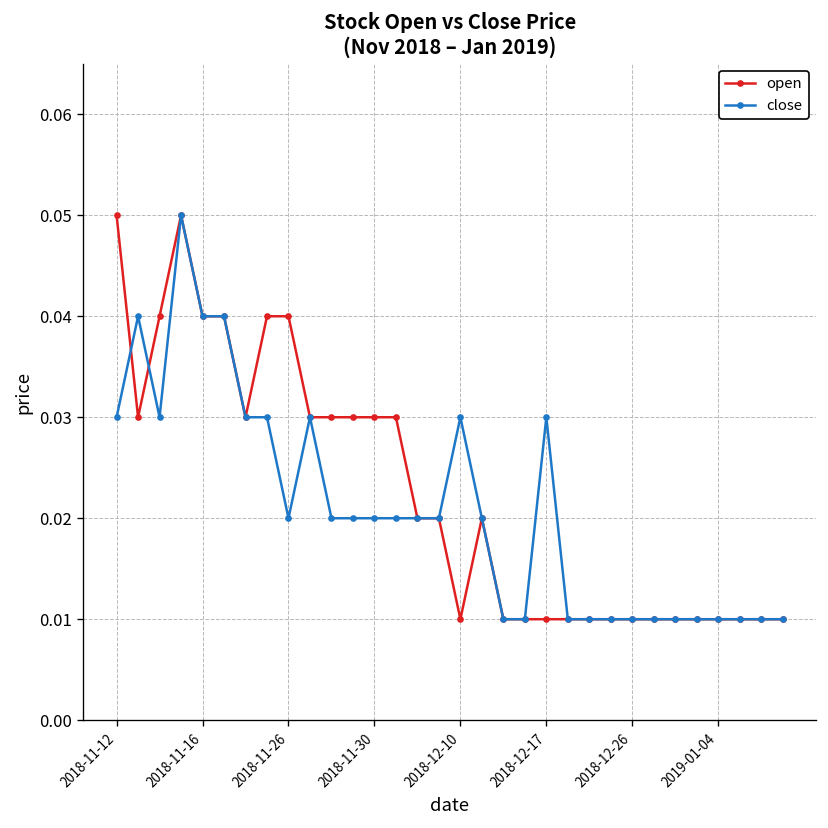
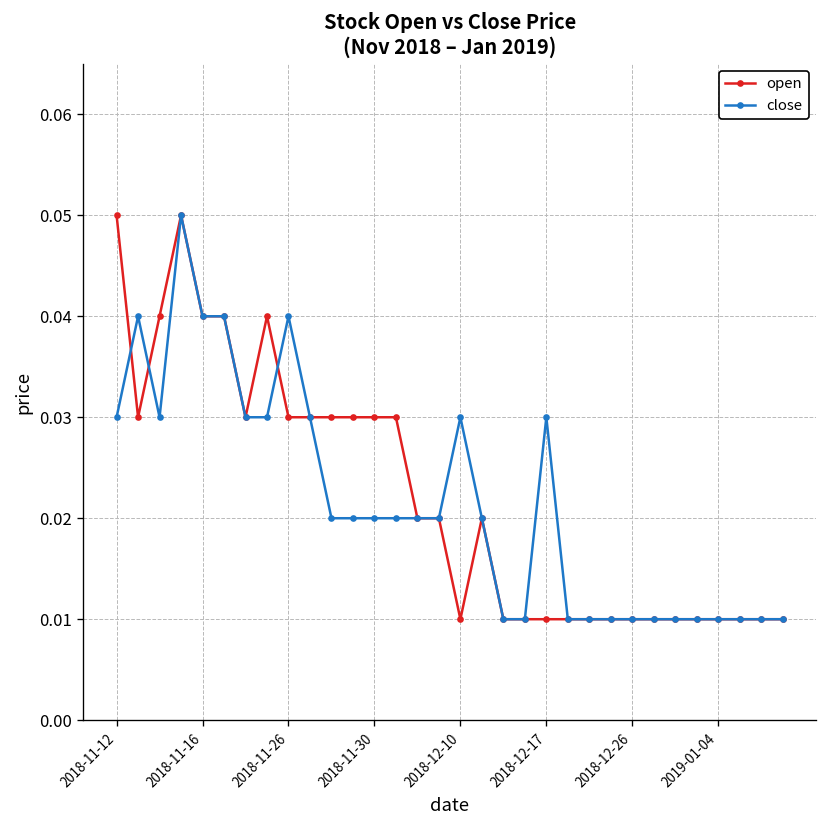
open, 2018-11-26: 0.04 -> 0.03
close, 2018-11-26: 0.02 -> 0.04
